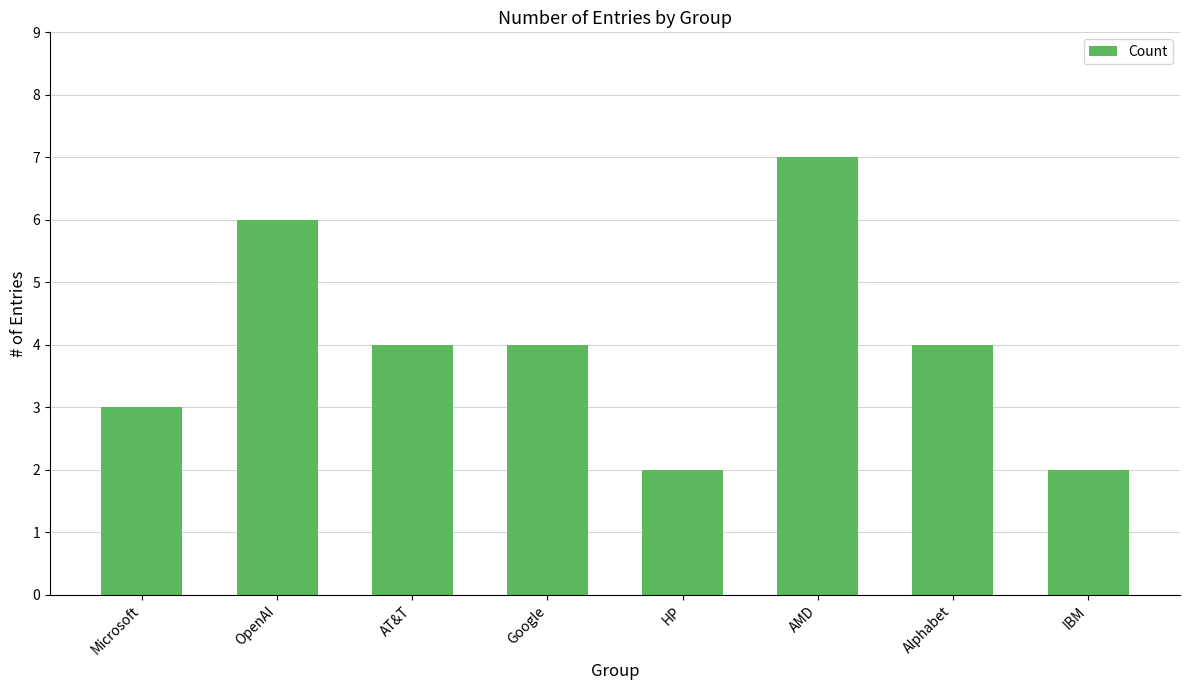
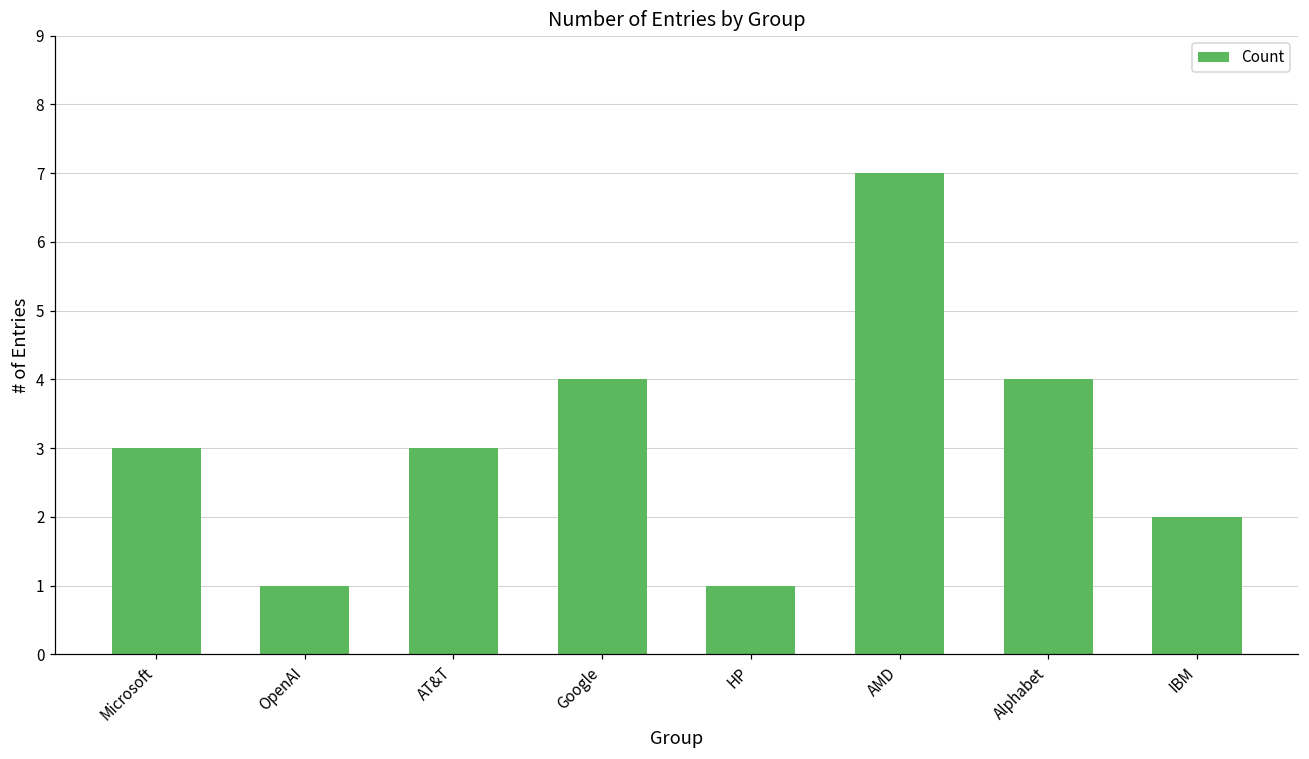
OpenAI: 6 -> 1
AT&T: 4 -> 3
HP: 2 -> 1
